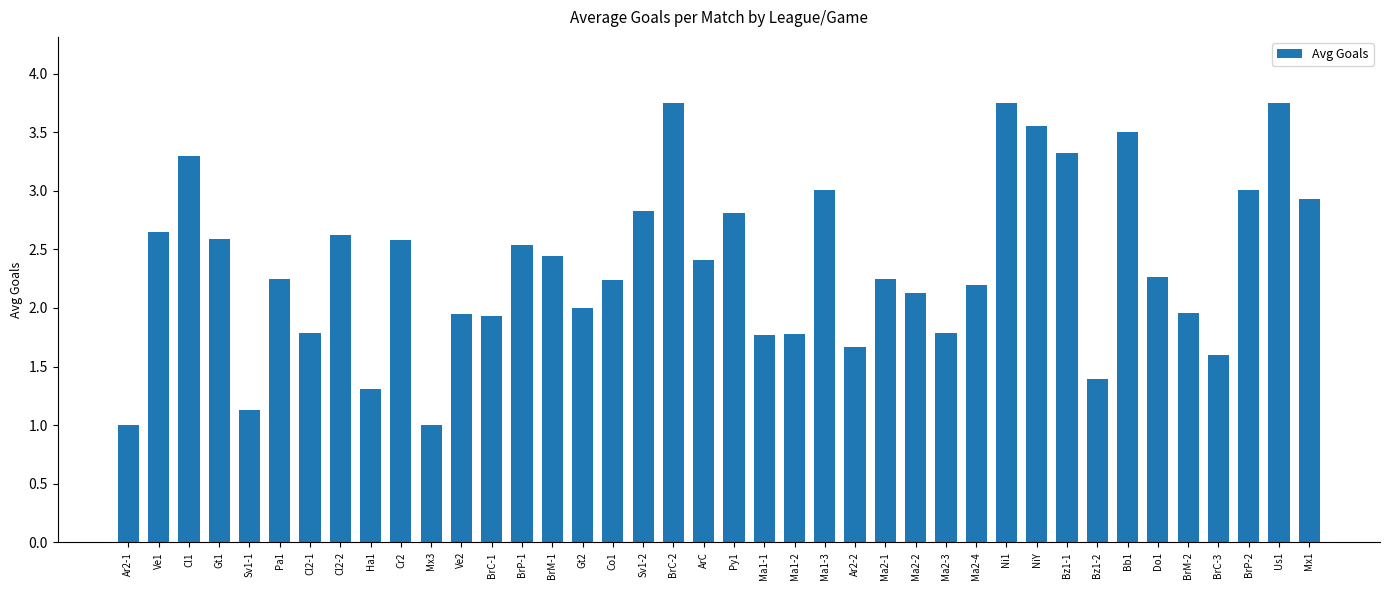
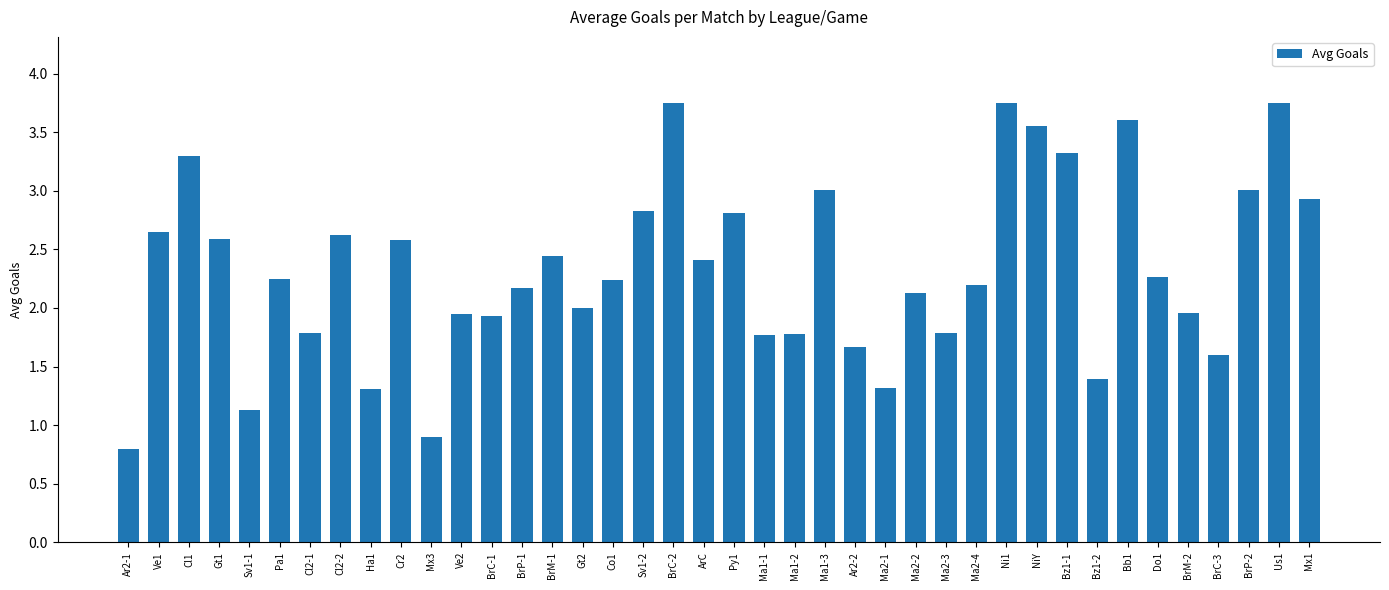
Ar2-1: 1.0 -> 0.8
Mx3: 1.0 -> 0.9
BrP-1: 2.54 -> 2.17
Ma2-1: 2.25 -> 1.32
Bb1: 3.5 -> 3.6
